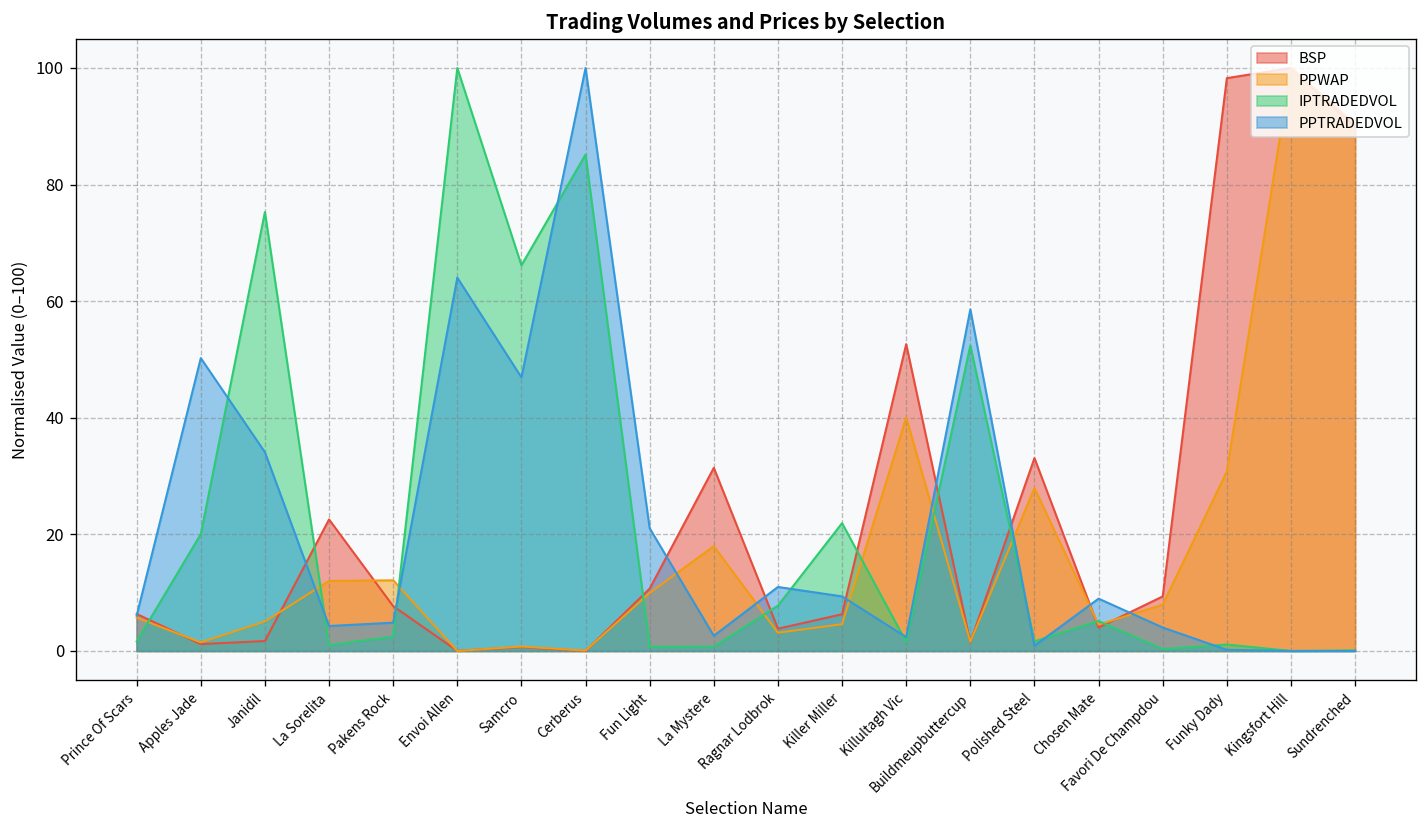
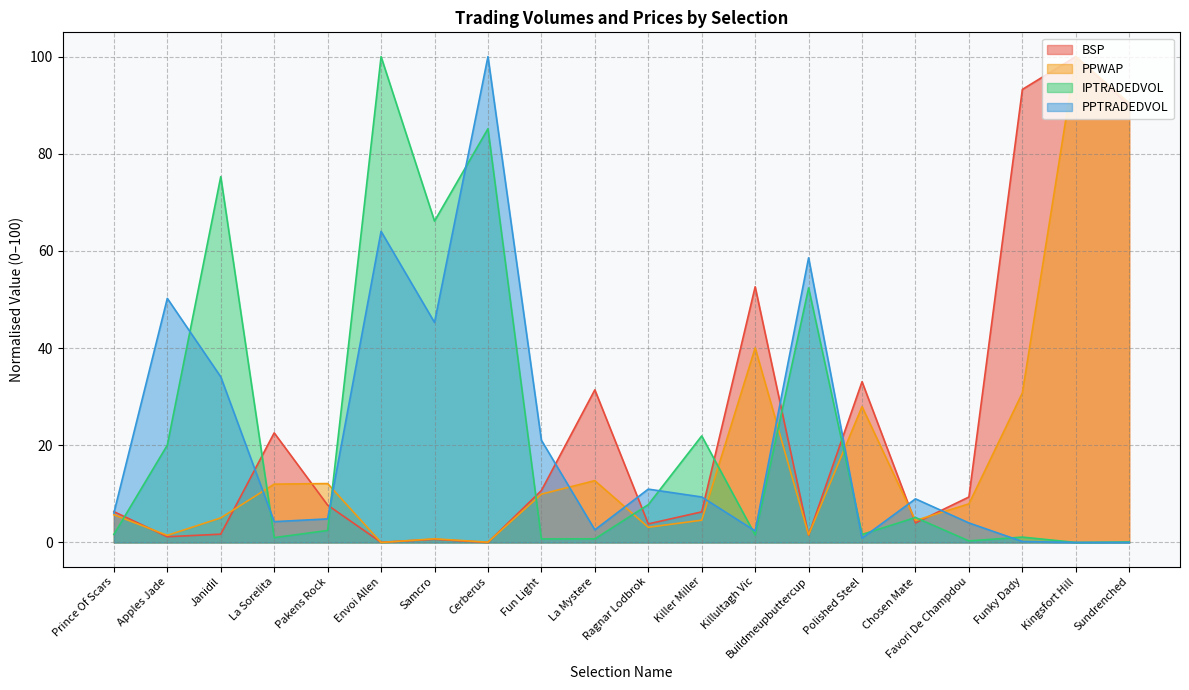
PPTRADEDVOL, Samcro: 47 -> 45
PPWAP, La Mystere: 18 -> 13
BSP, Funky Dady: 98 -> 93
